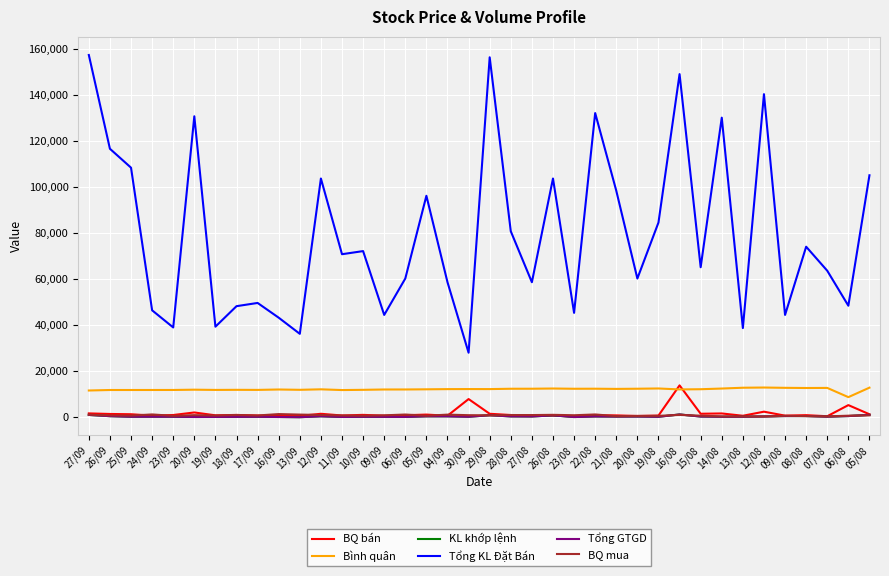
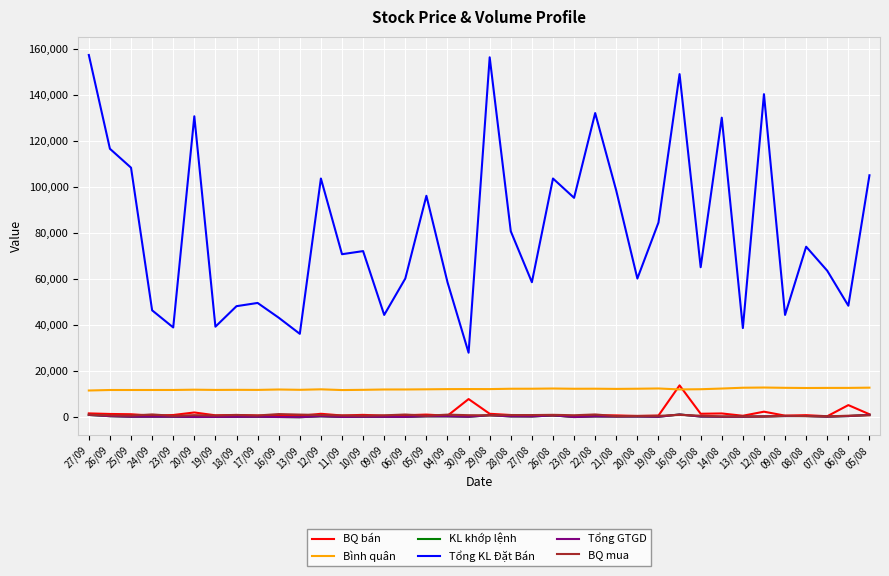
Tổng KL Đặt Bán, 23/08: 45,000 -> 95,000
Bình quân, 06/08: 9,000 -> 13,000
